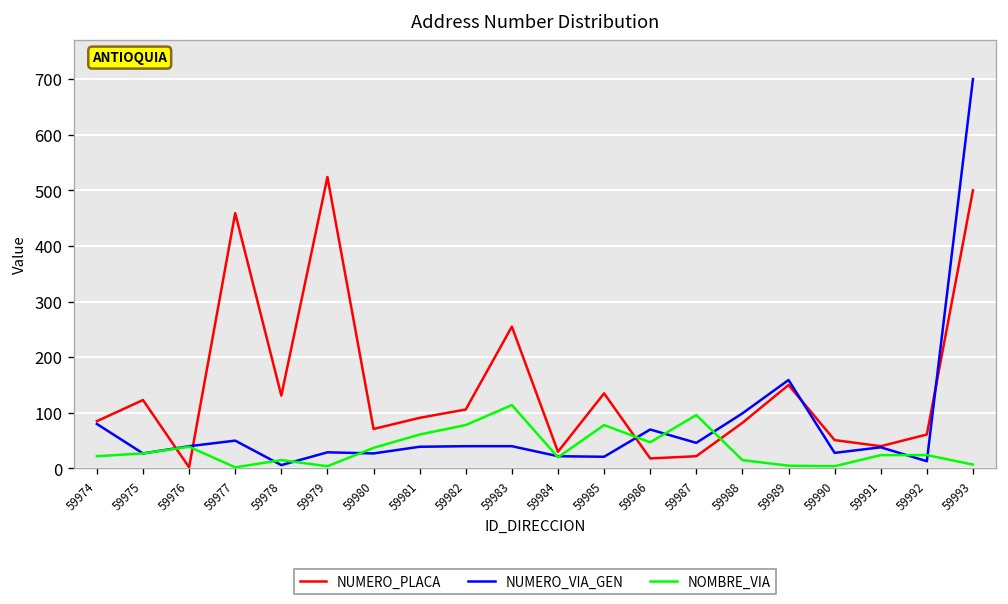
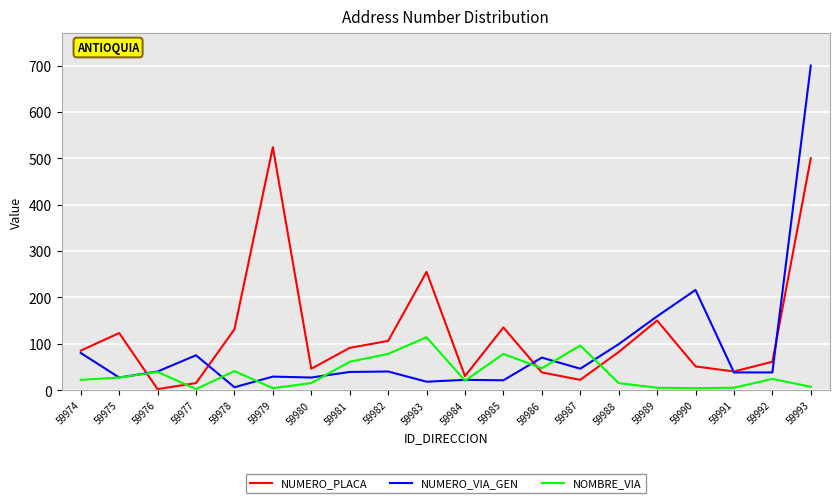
NUMERO_PLACA, 59977: 460 -> 20
NUMERO_VIA_GEN, 59977: 50 -> 80
NOMBRE_VIA, 59978: 20 -> 40
NUMERO_PLACA, 59980: 70 -> 50
NOMBRE_VIA, 59980: 40 -> 20
NUMERO_VIA_GEN, 59983: 40 -> 20
NUMERO_PLACA, 59986: 20 -> 40
NUMERO_VIA_GEN, 59990: 30 -> 220
NOMBRE_VIA, 59991: 20 -> 10
NUMERO_VIA_GEN, 59992: 10 -> 40
